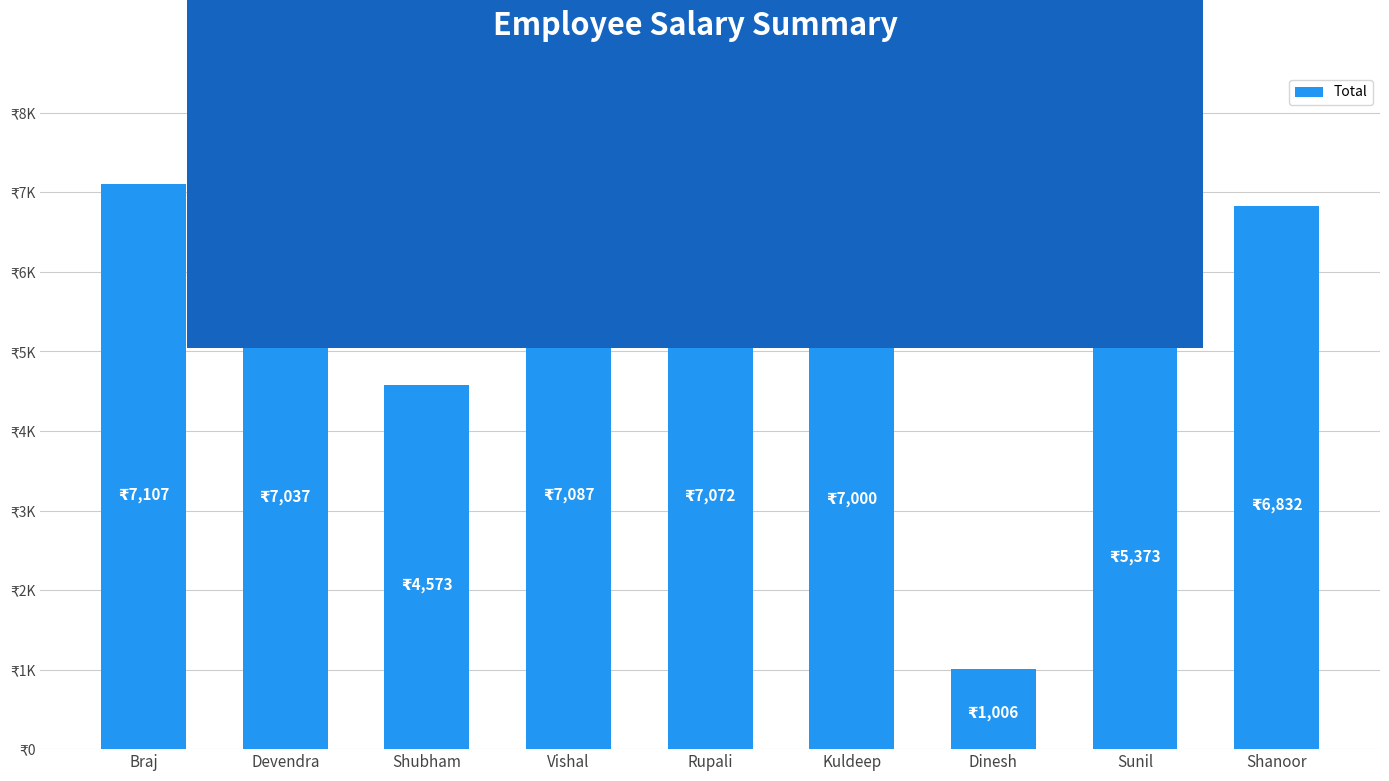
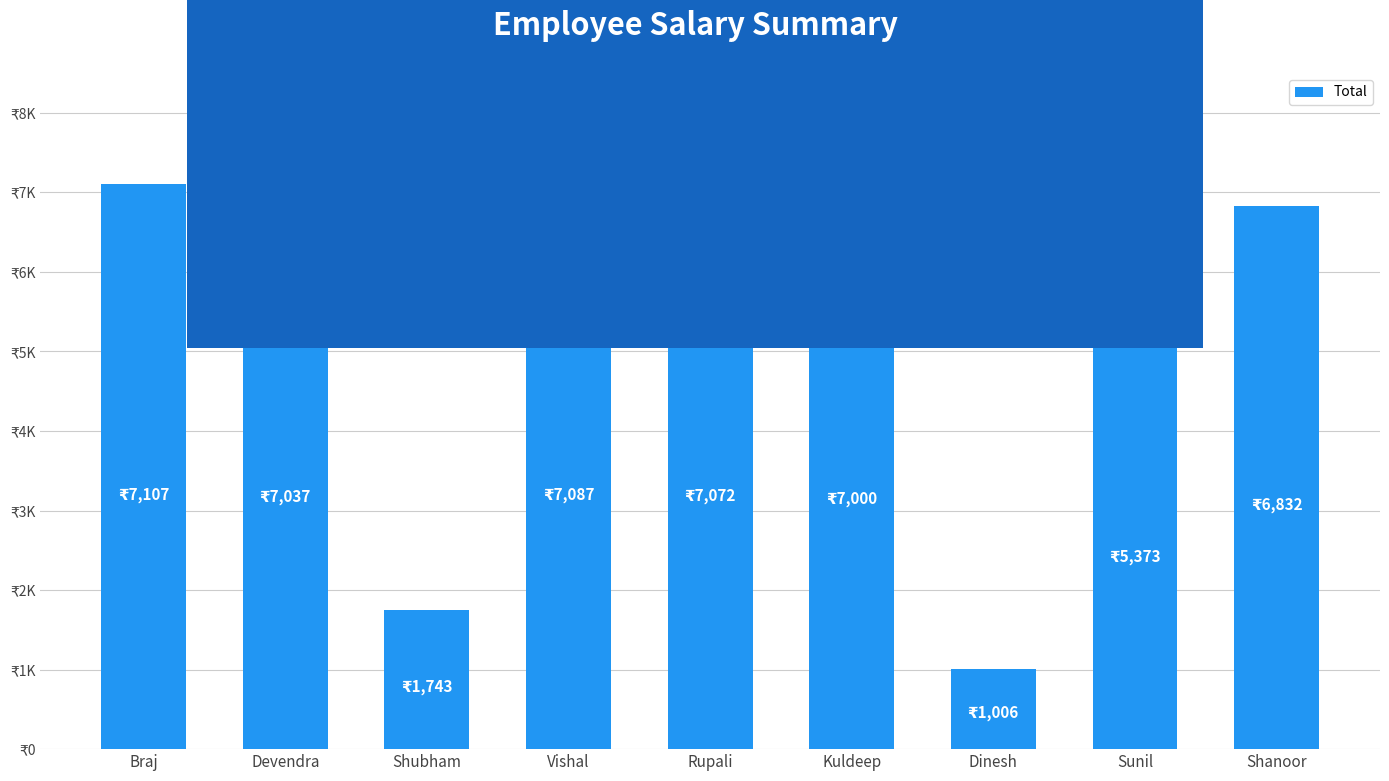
Shubham: 4,573 -> 1,743
